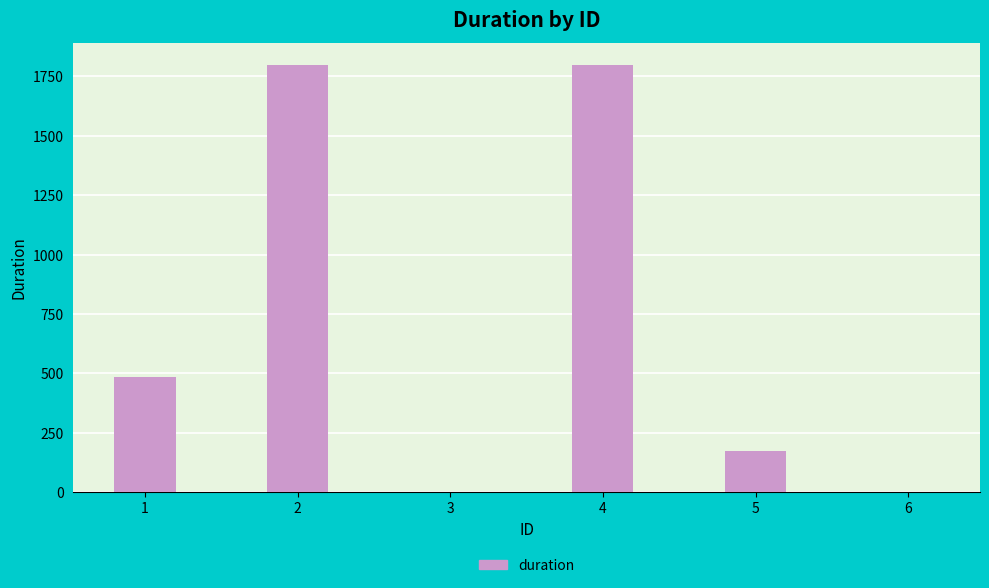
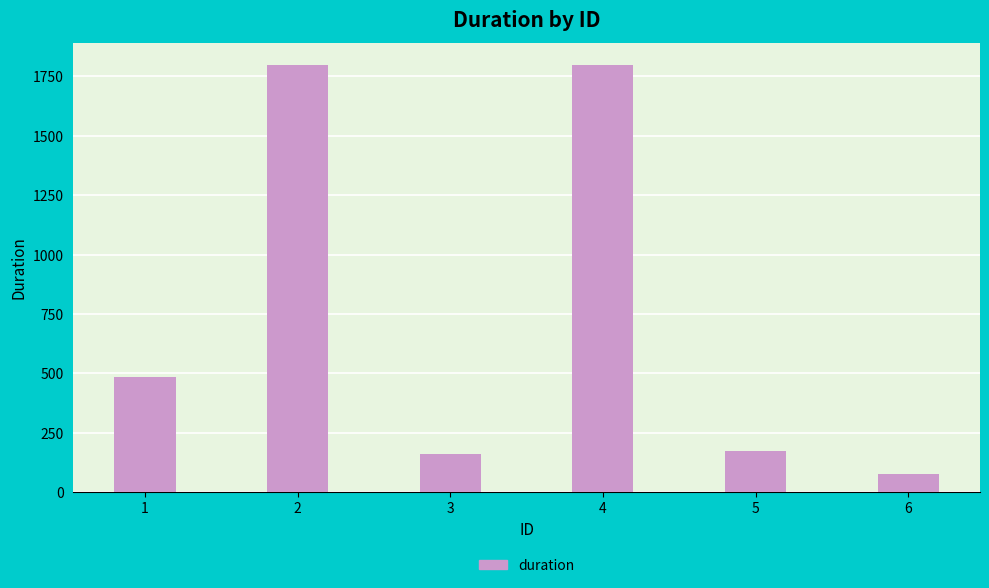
3: 0 -> 160
6: 0 -> 80
